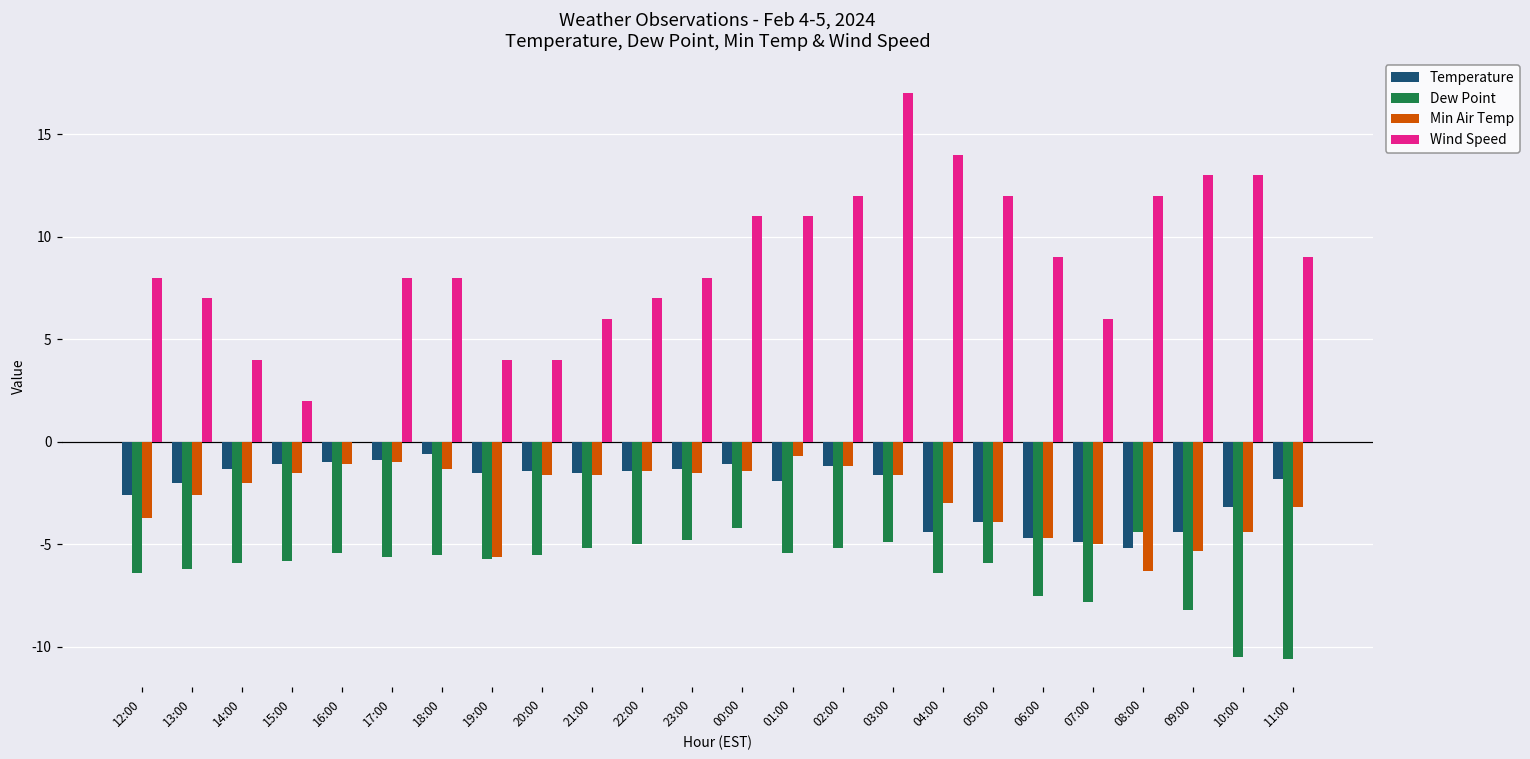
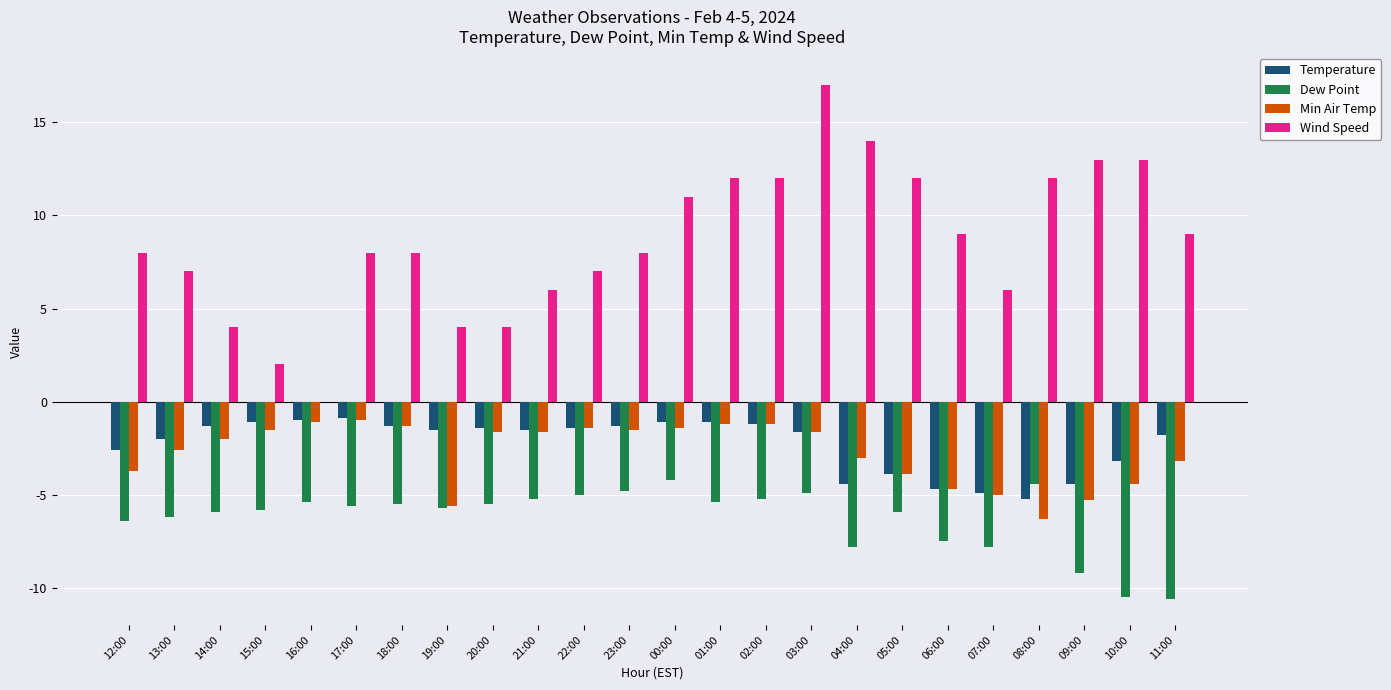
Temperature, 18:00: -0.6 -> -1.3
Temperature, 01:00: -1.9 -> -1.1
Min Air Temp, 01:00: -0.7 -> -1.2
Wind Speed, 01:00: 11 -> 12
Dew Point, 04:00: -6.4 -> -7.8
Dew Point, 09:00: -8.2 -> -9.2
